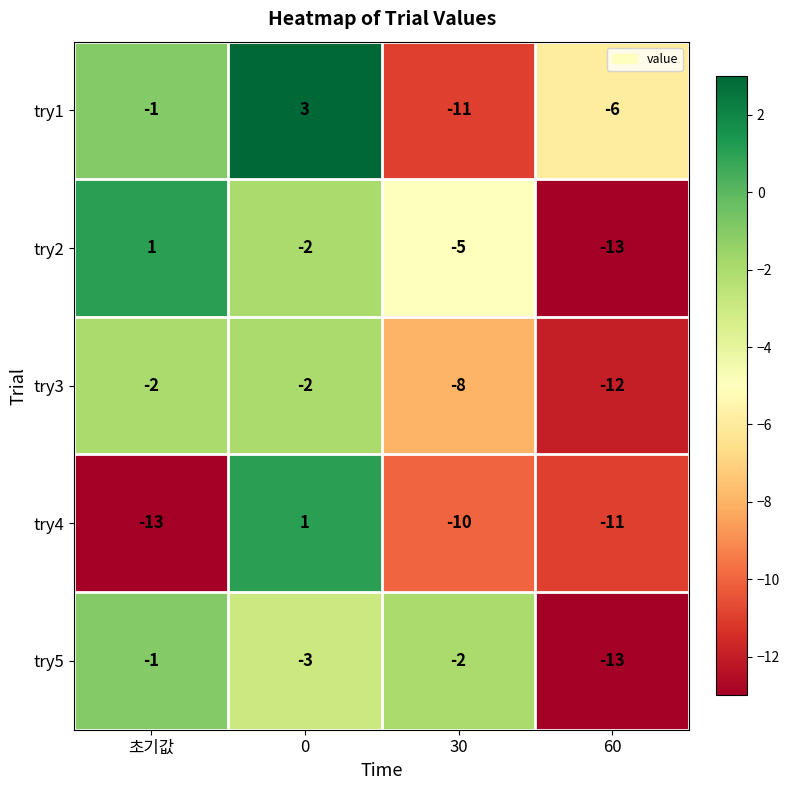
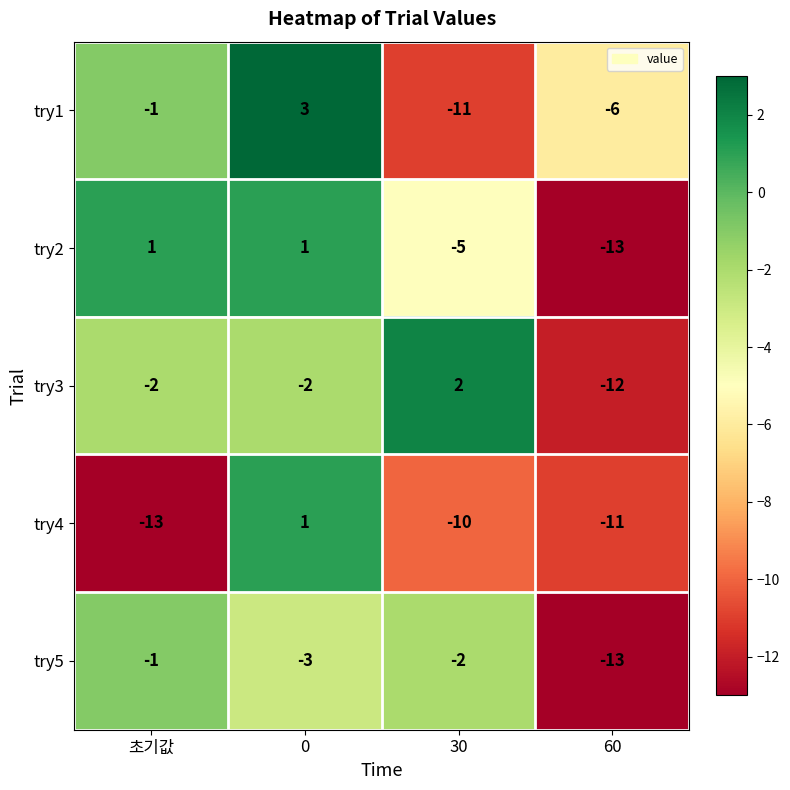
try2, 0: -2 -> 1
try3, 30: -8 -> 2
